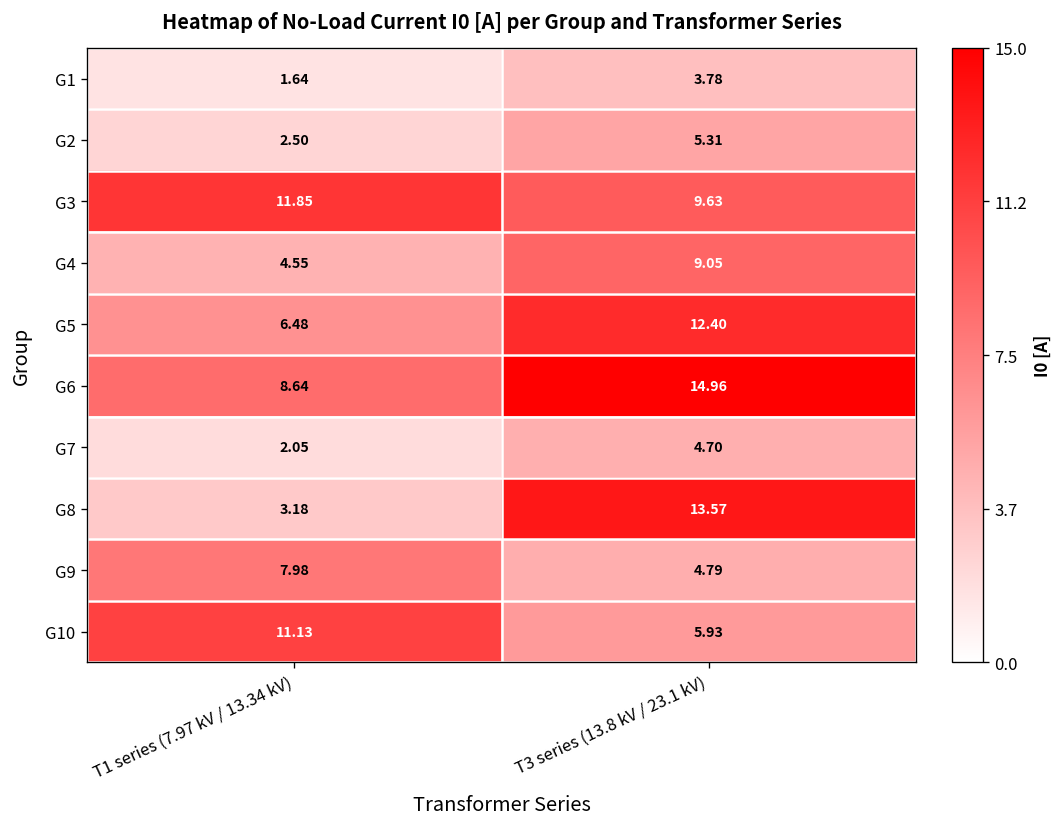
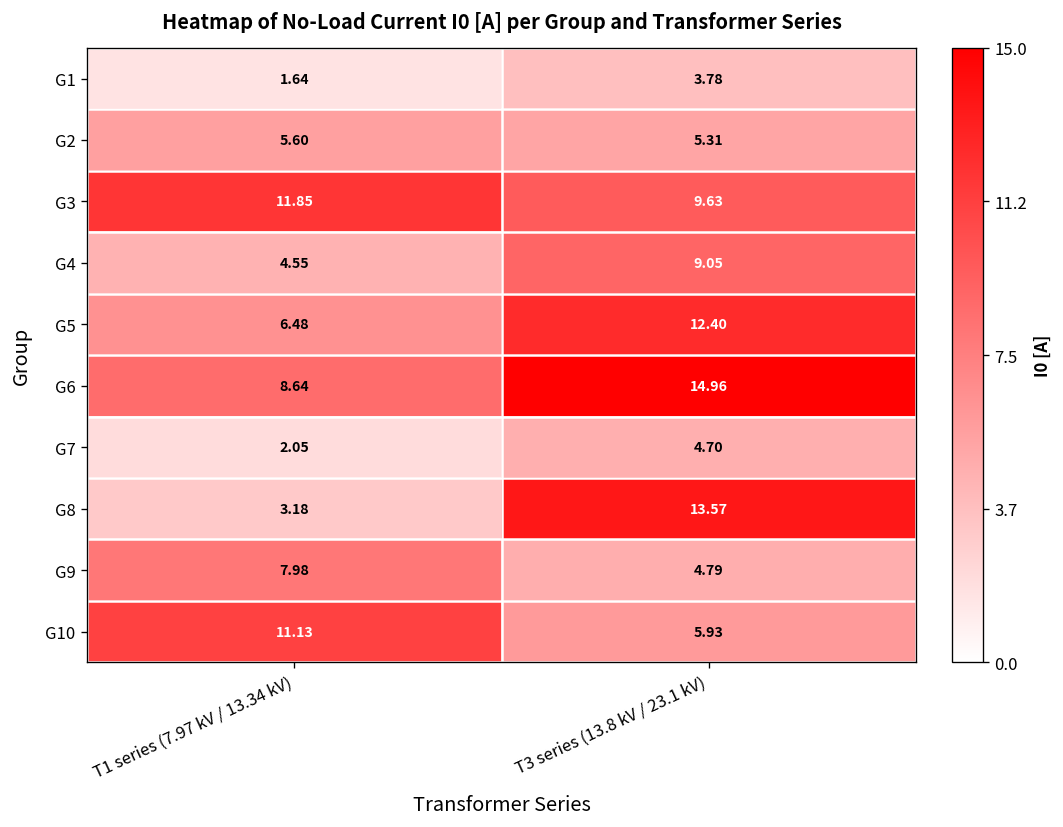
G2, T1 series (7.97 kV / 13.34 kV): 2.50 -> 5.60
